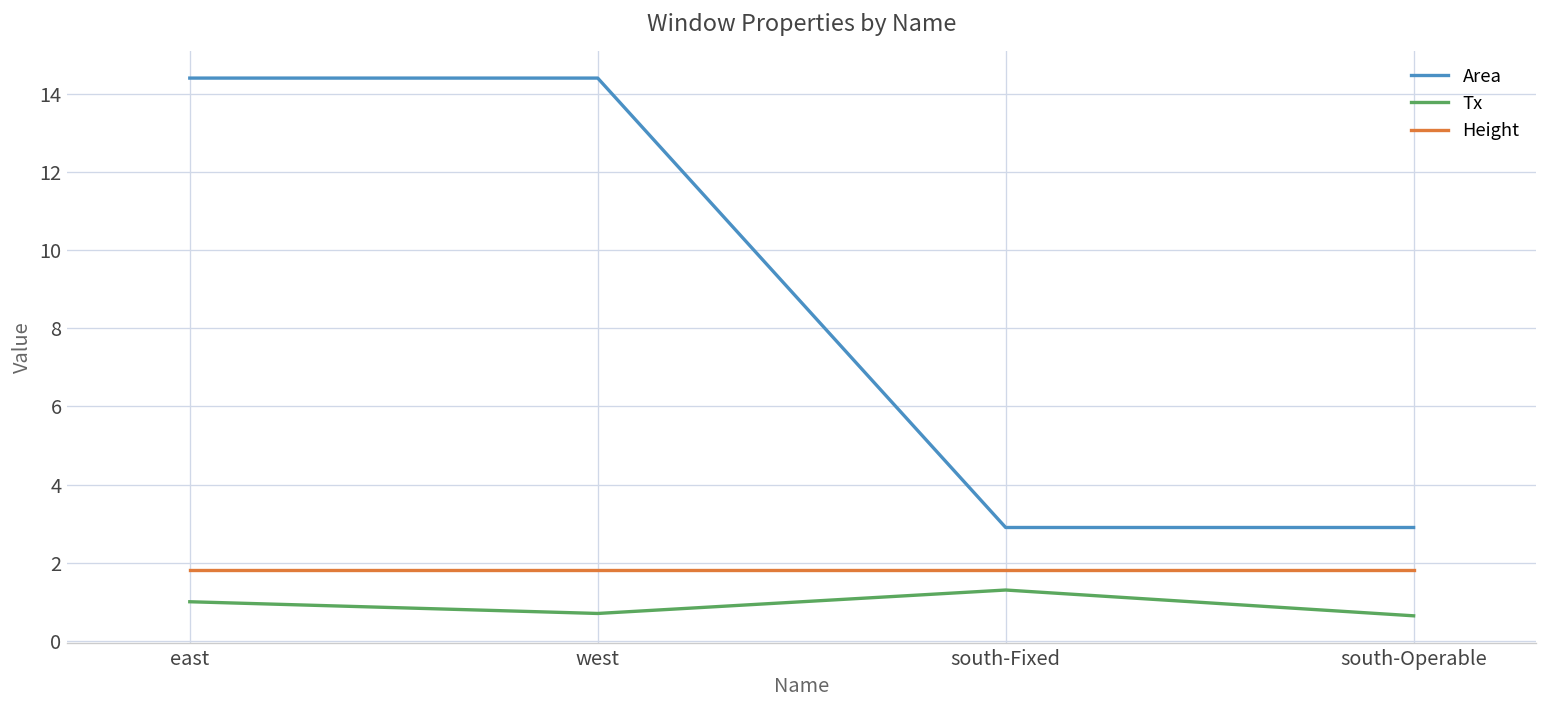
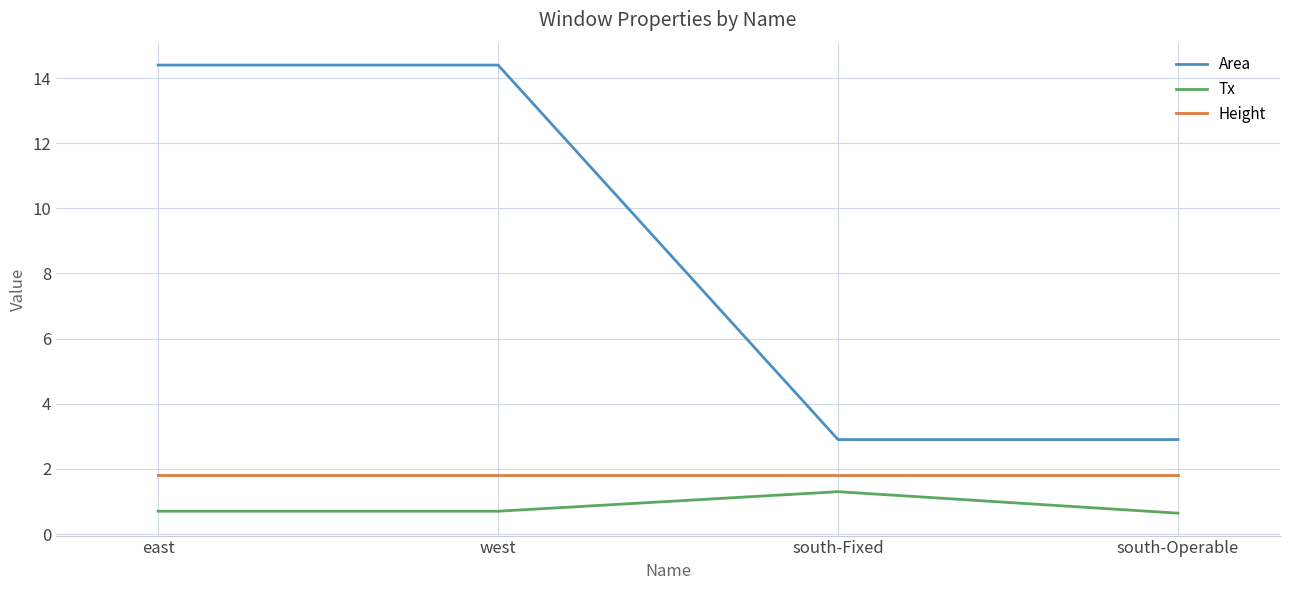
Tx, east: 1.0 -> 0.7
